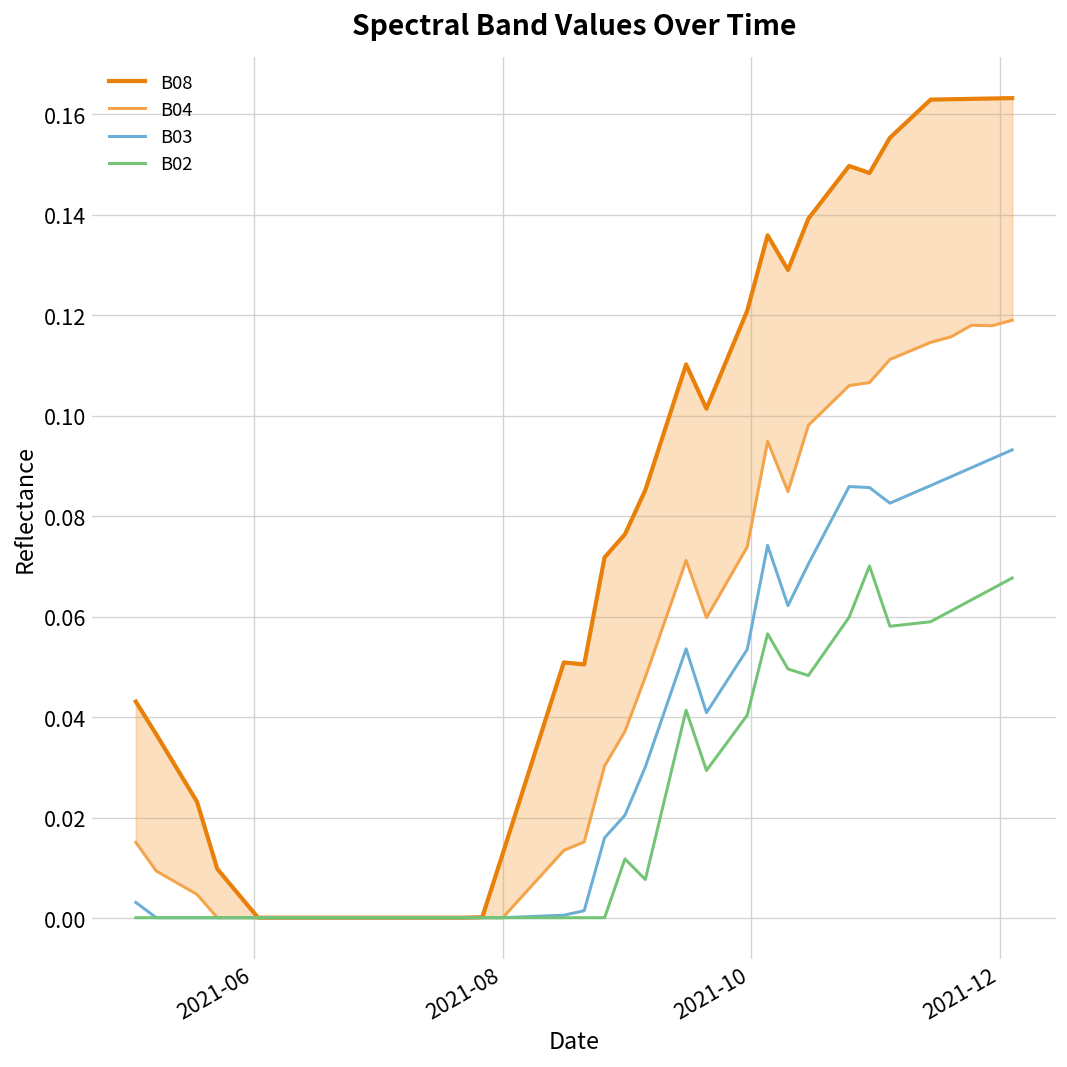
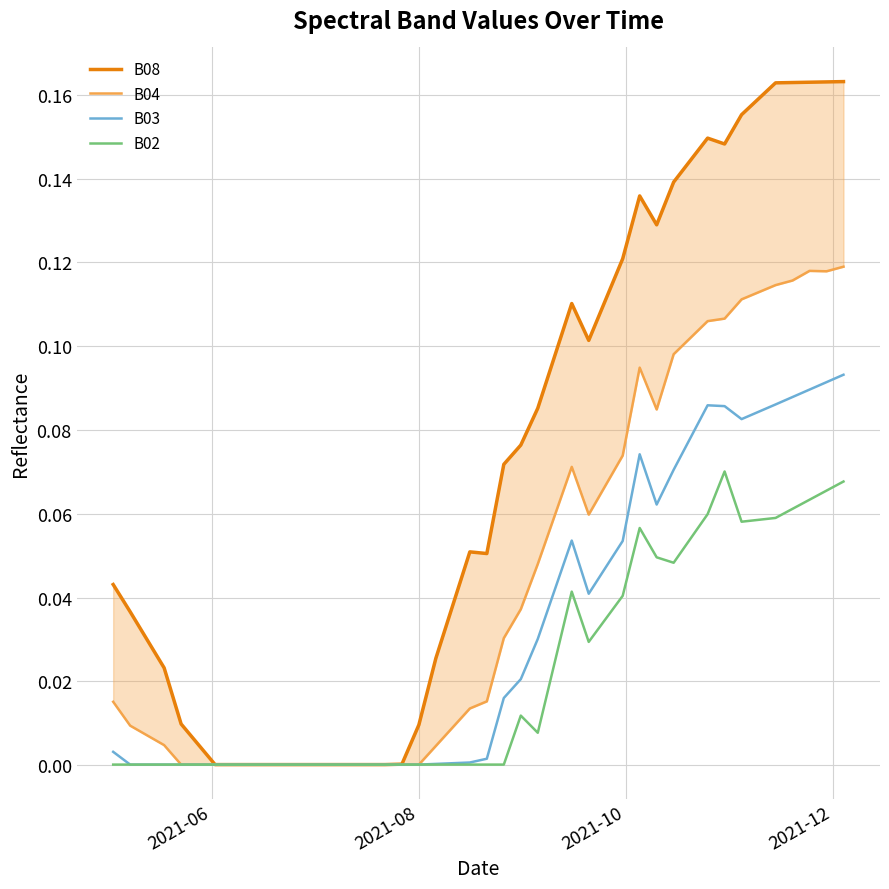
B08, 2021-08: 0.013 -> 0.010
